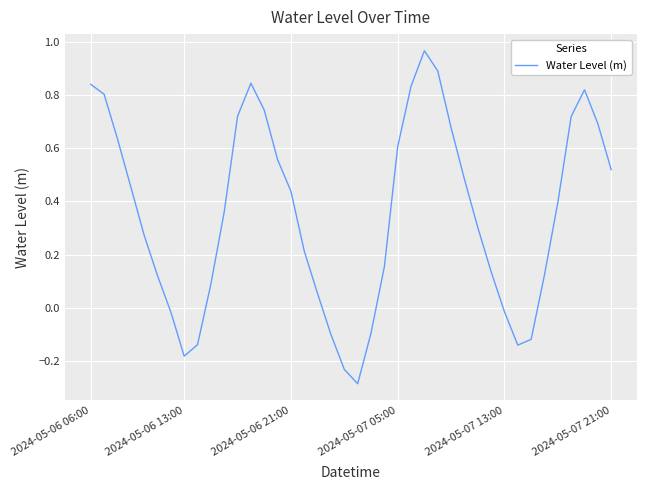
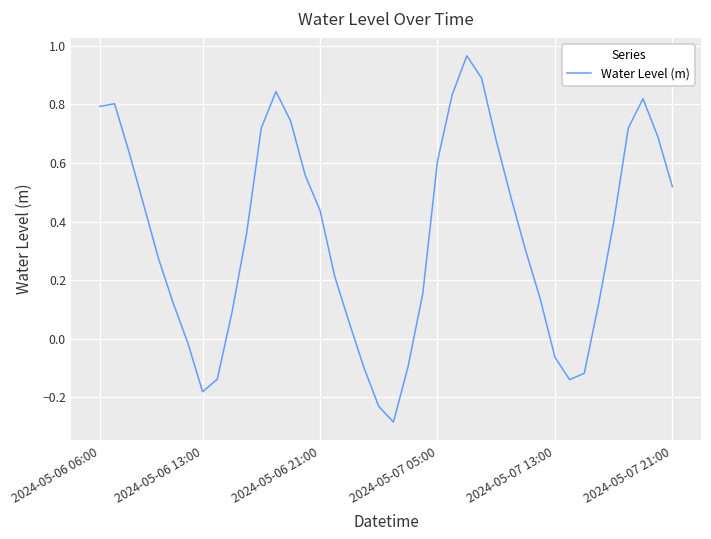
2024-05-06 06:00: 0.84 -> 0.79
2024-05-07 13:00: -0.01 -> -0.06
